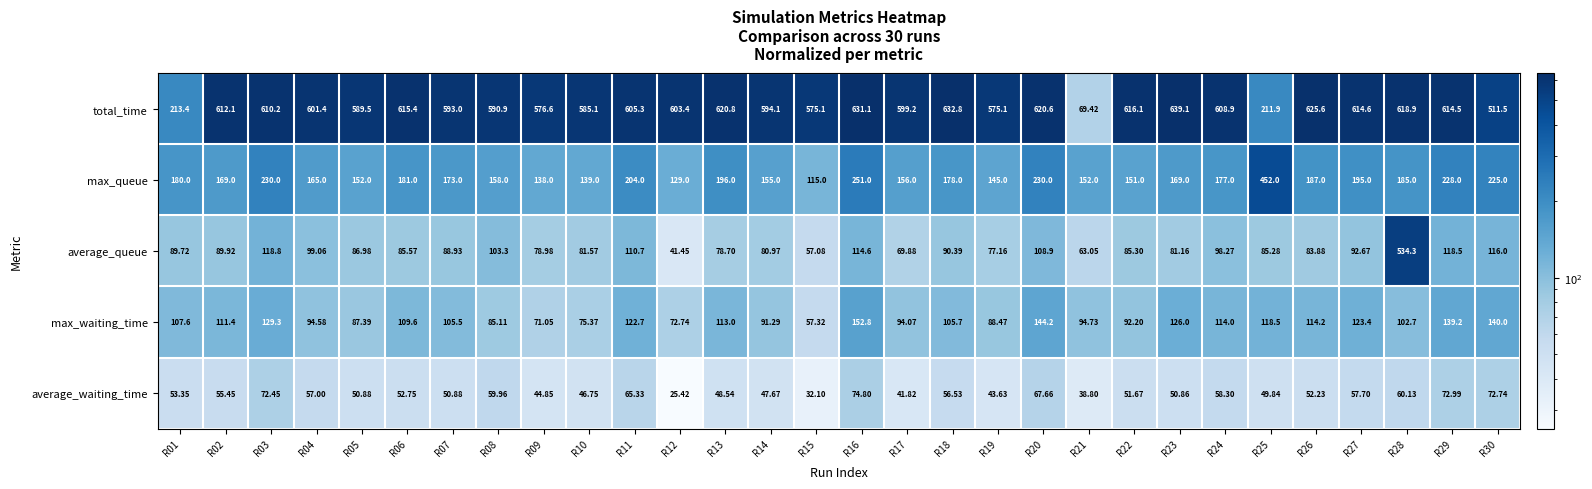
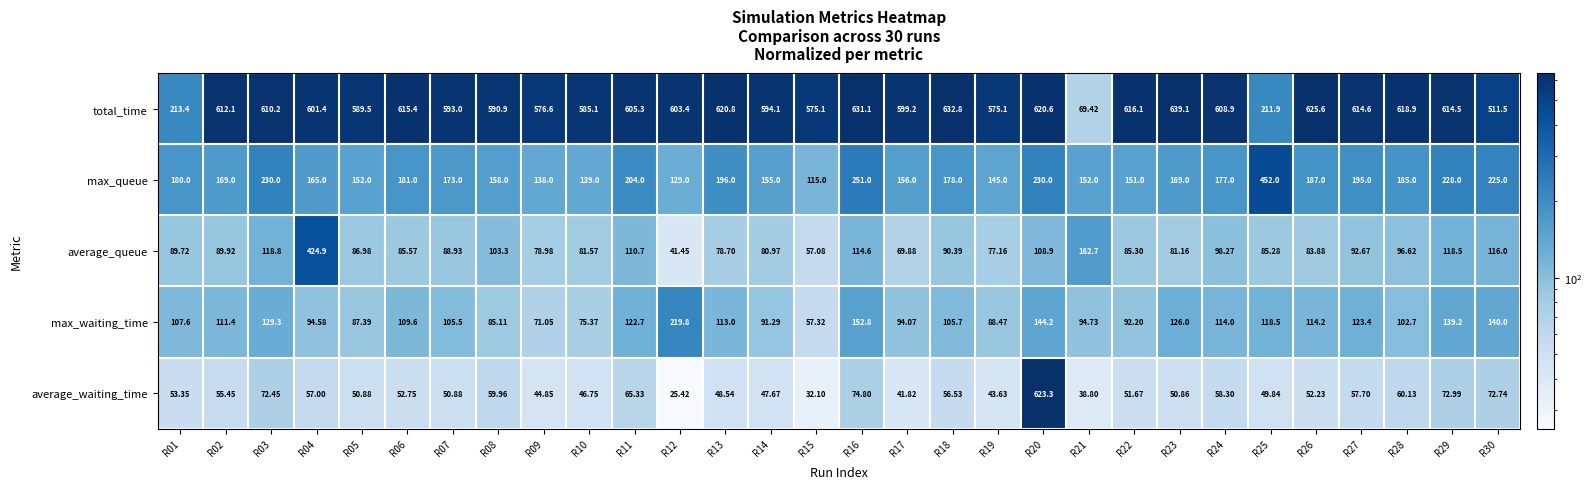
average_queue, R04: 99.06 -> 424.9
average_queue, R21: 63.05 -> 162.7
average_queue, R28: 534.3 -> 96.62
max_waiting_time, R12: 72.74 -> 219.8
average_waiting_time, R20: 67.66 -> 623.3
